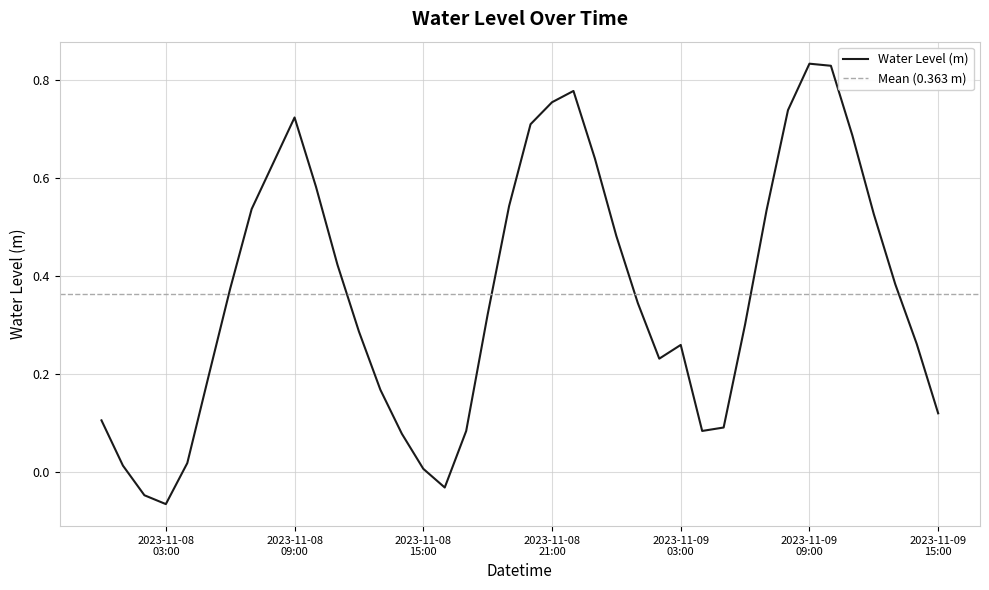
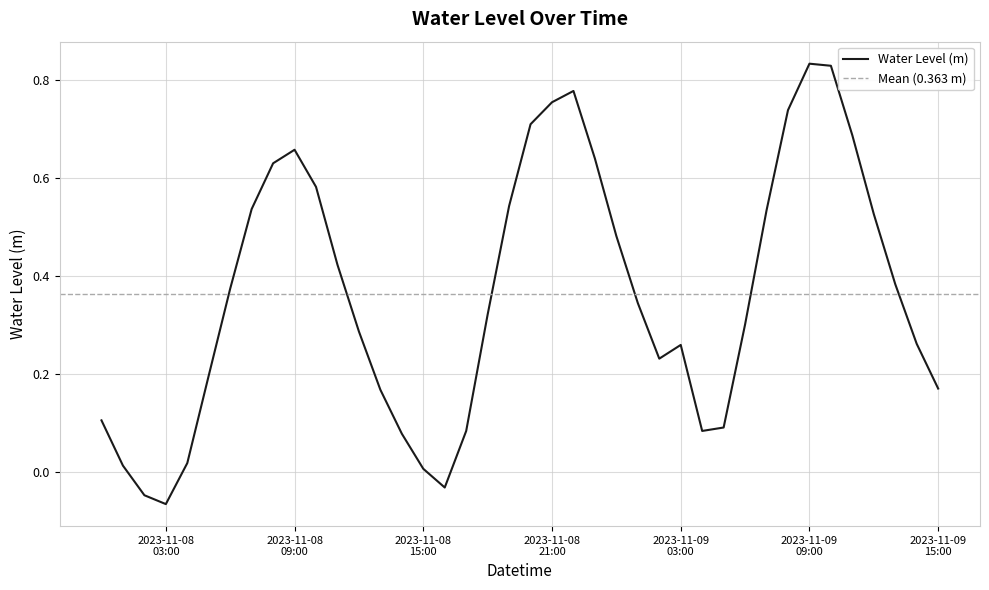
2023-11-08 09:00: 0.72 -> 0.66
2023-11-09 15:00: 0.12 -> 0.17
